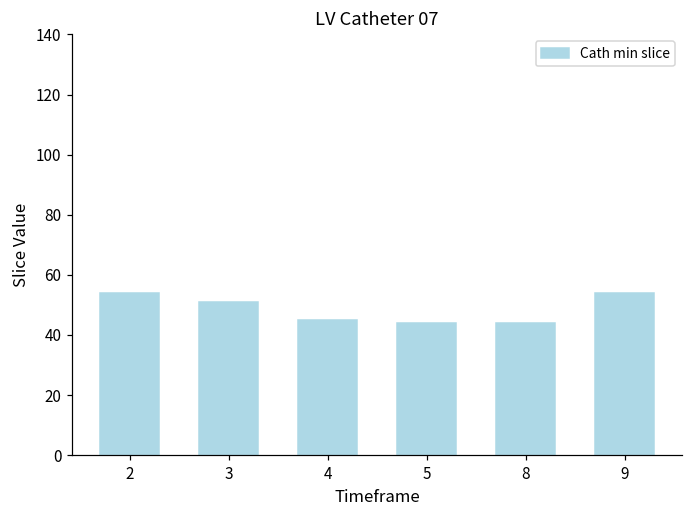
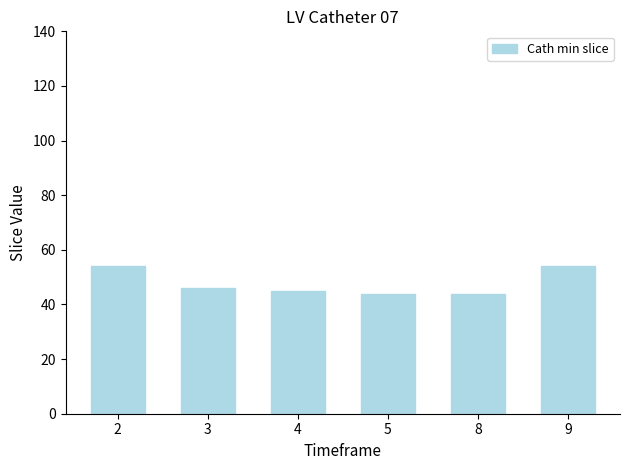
3: 51 -> 46
